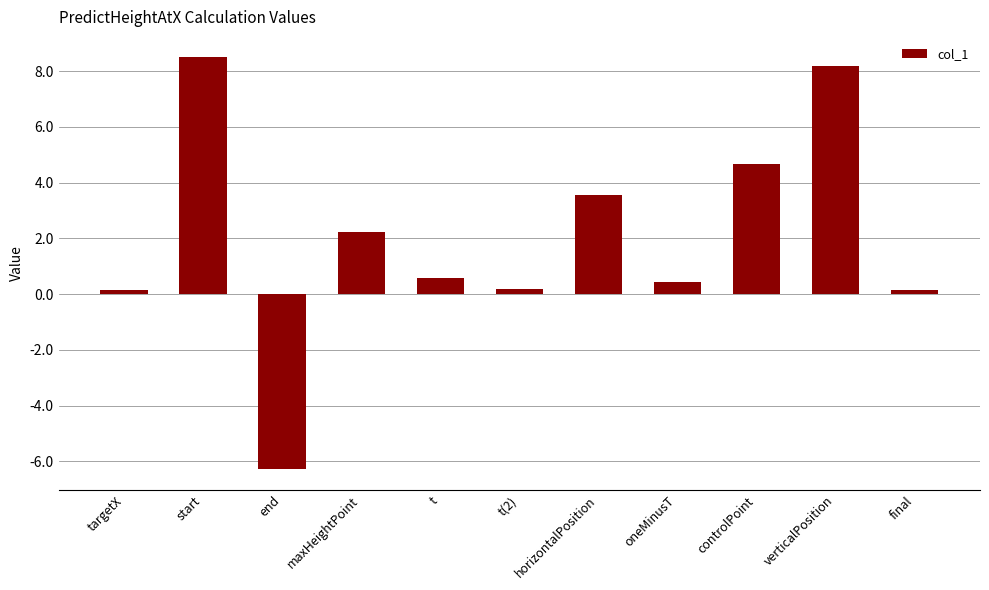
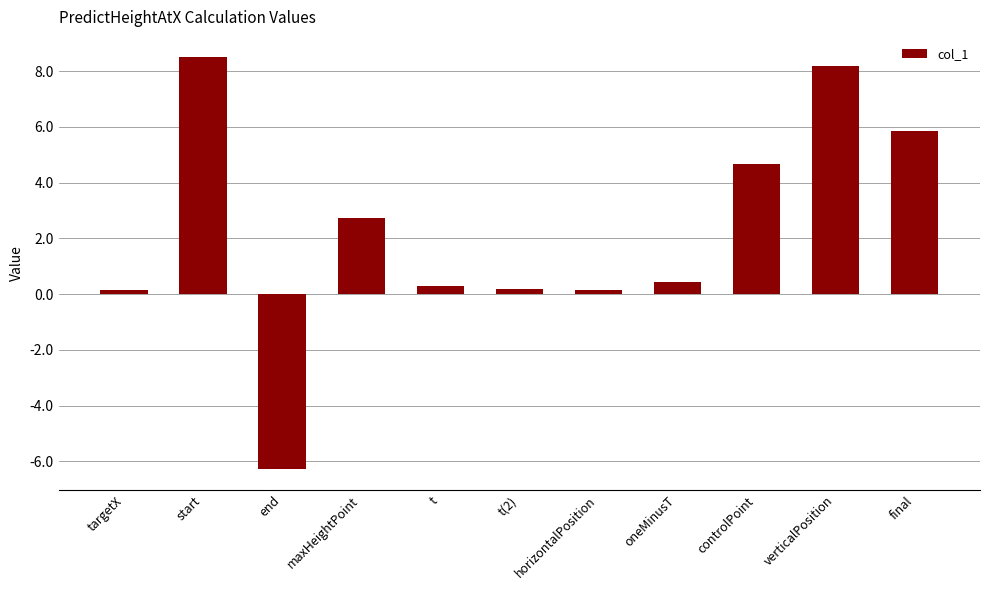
maxHeightPoint: 2.2 -> 2.7
t: 0.6 -> 0.3
horizontalPosition: 3.6 -> 0.1
final: 0.1 -> 5.9
